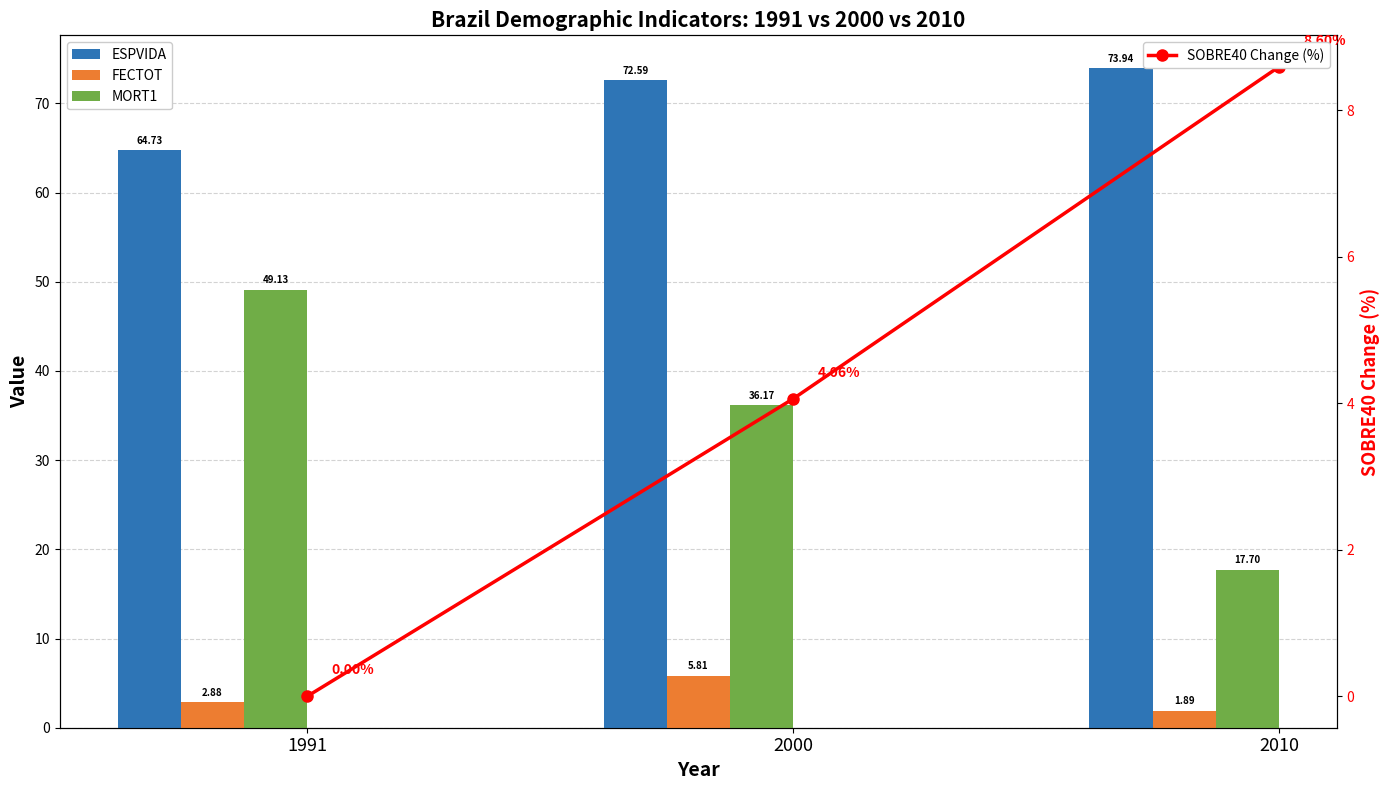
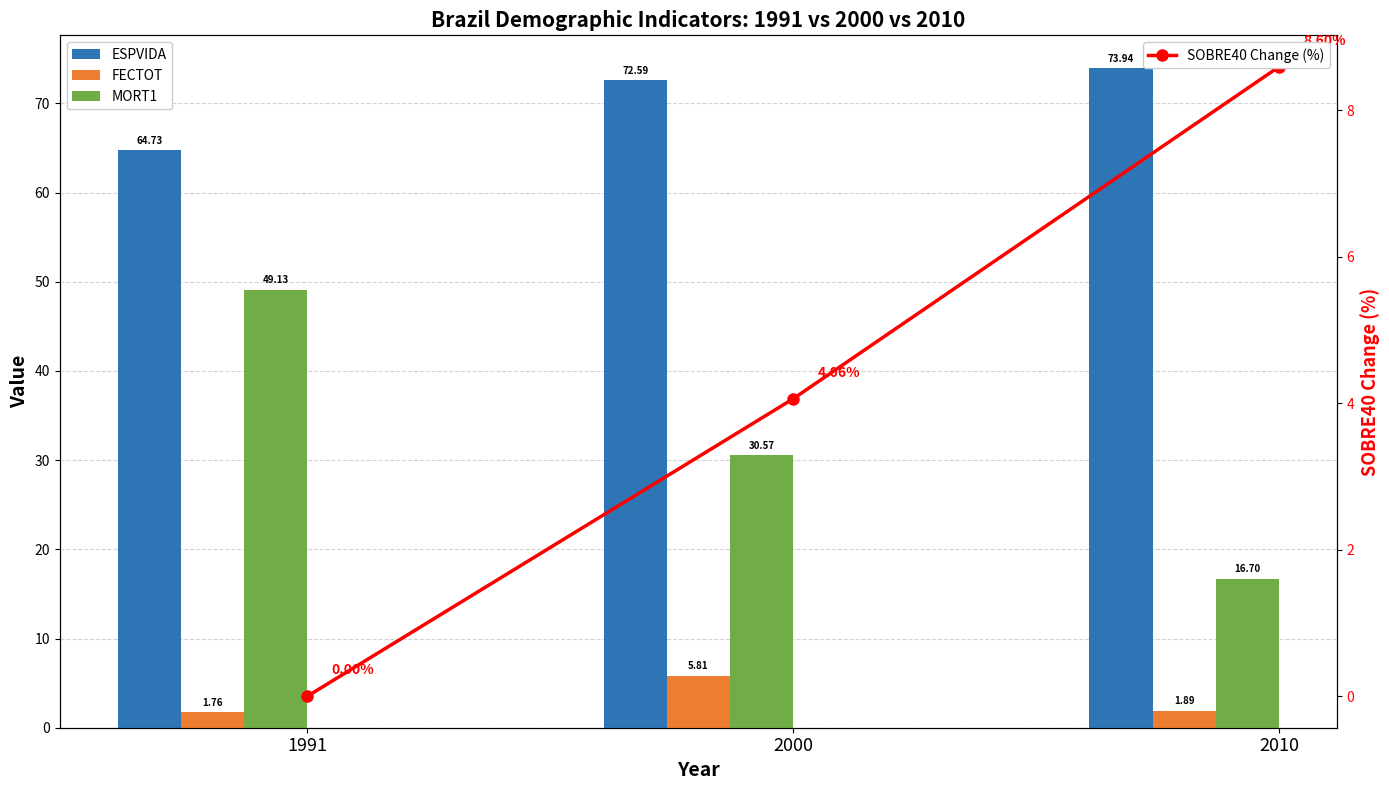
FECTOT, 1991: 2.88 -> 1.76
MORT1, 2000: 36.17 -> 30.57
MORT1, 2010: 17.70 -> 16.70
